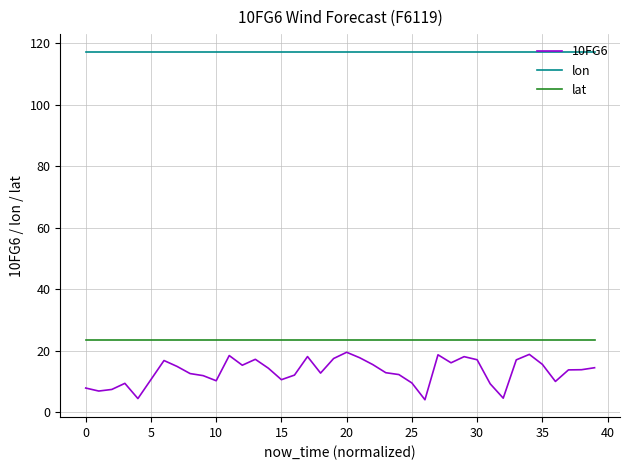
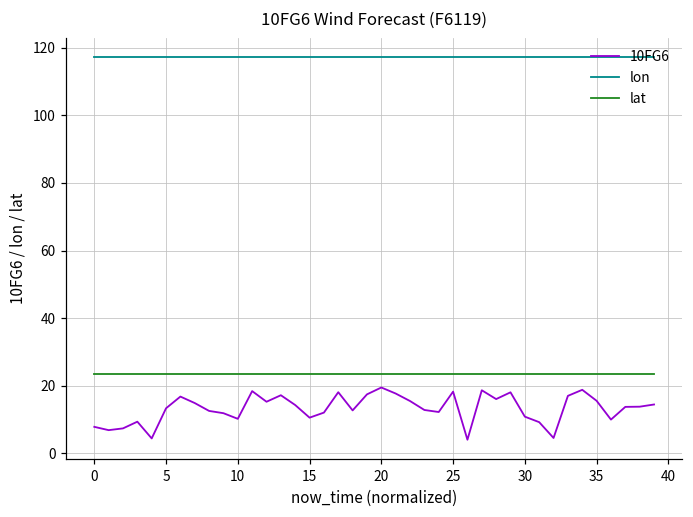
10FG6, 5: 11 -> 13
10FG6, 25: 9 -> 18
10FG6, 30: 17 -> 11
